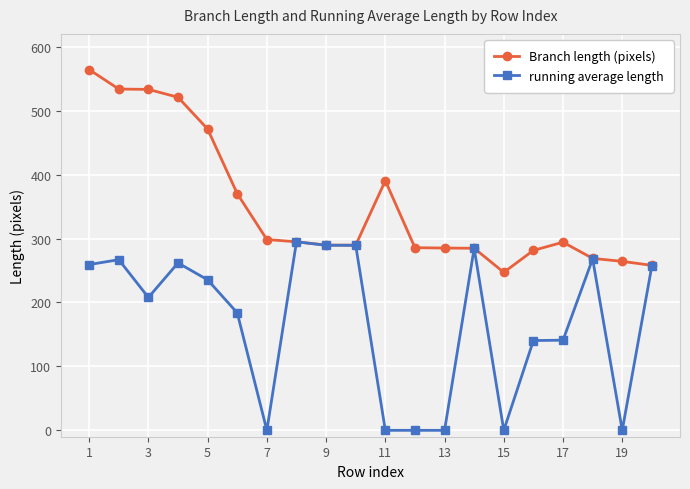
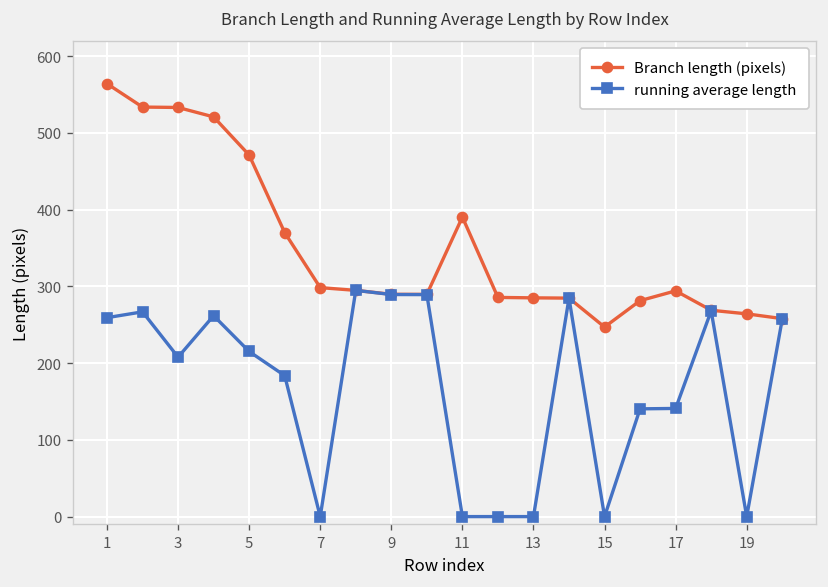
running average length, 5: 240 -> 220
